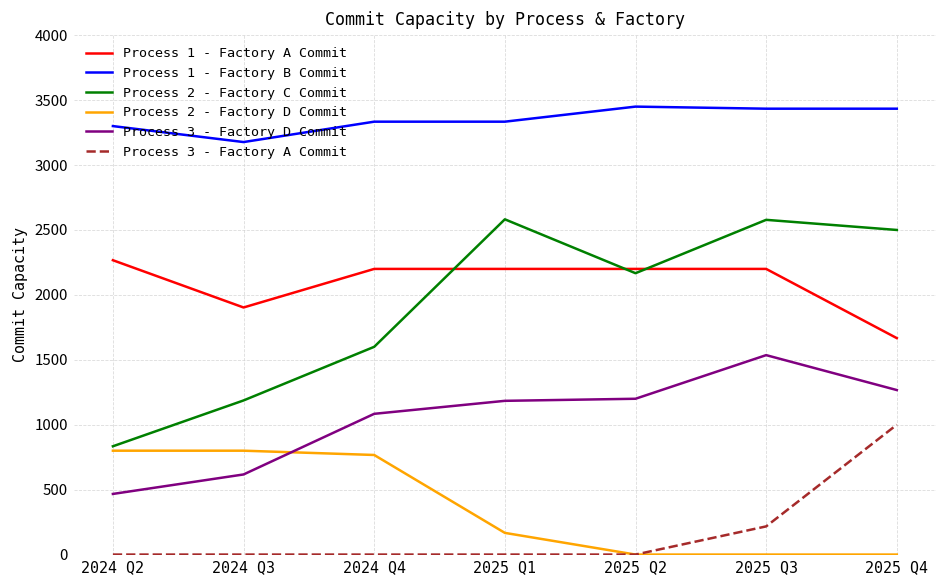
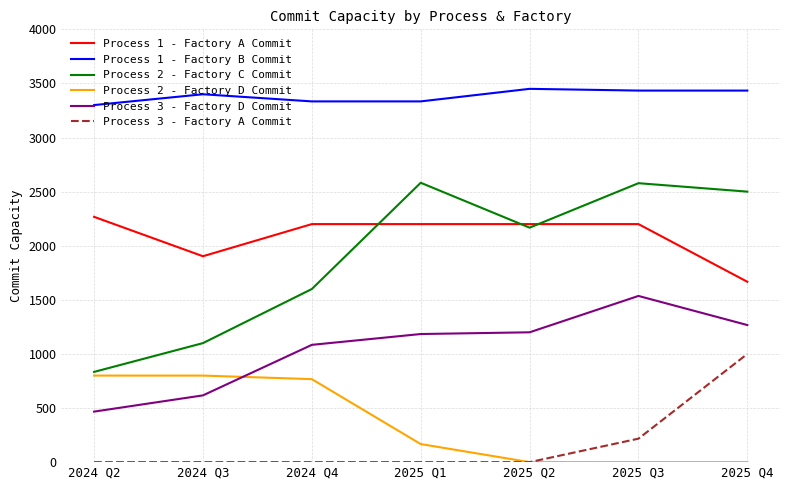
Process 1 - Factory B Commit, 2024 Q3: 3180 -> 3400
Process 2 - Factory C Commit, 2024 Q3: 1190 -> 1100
